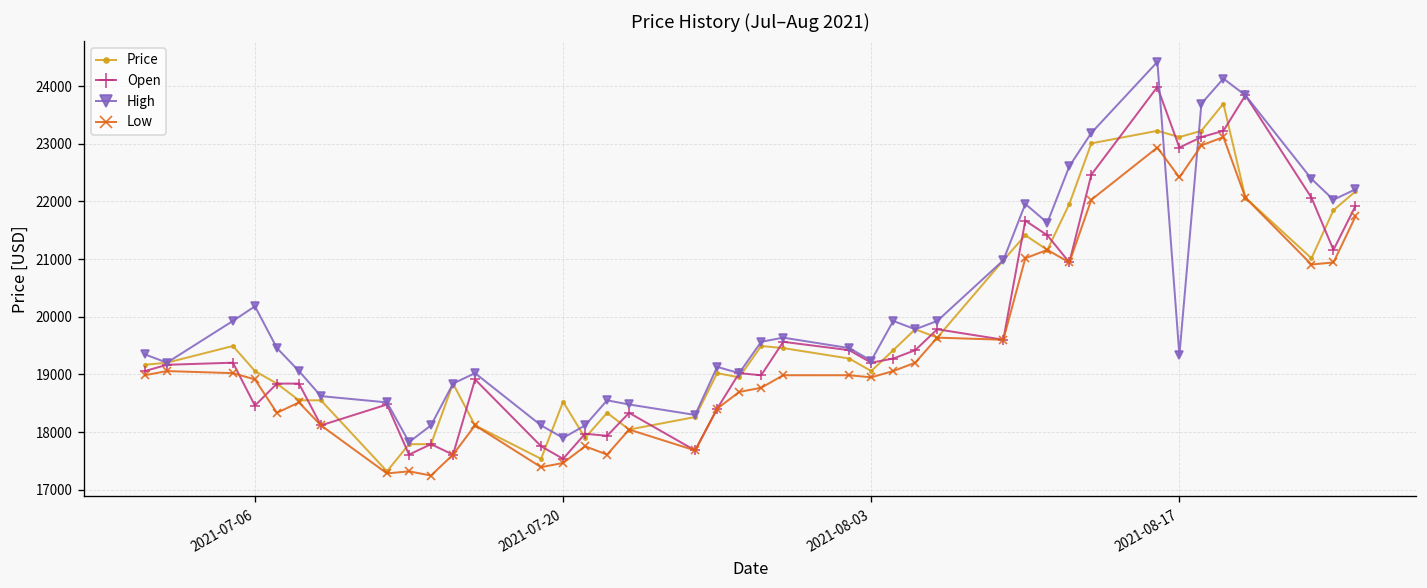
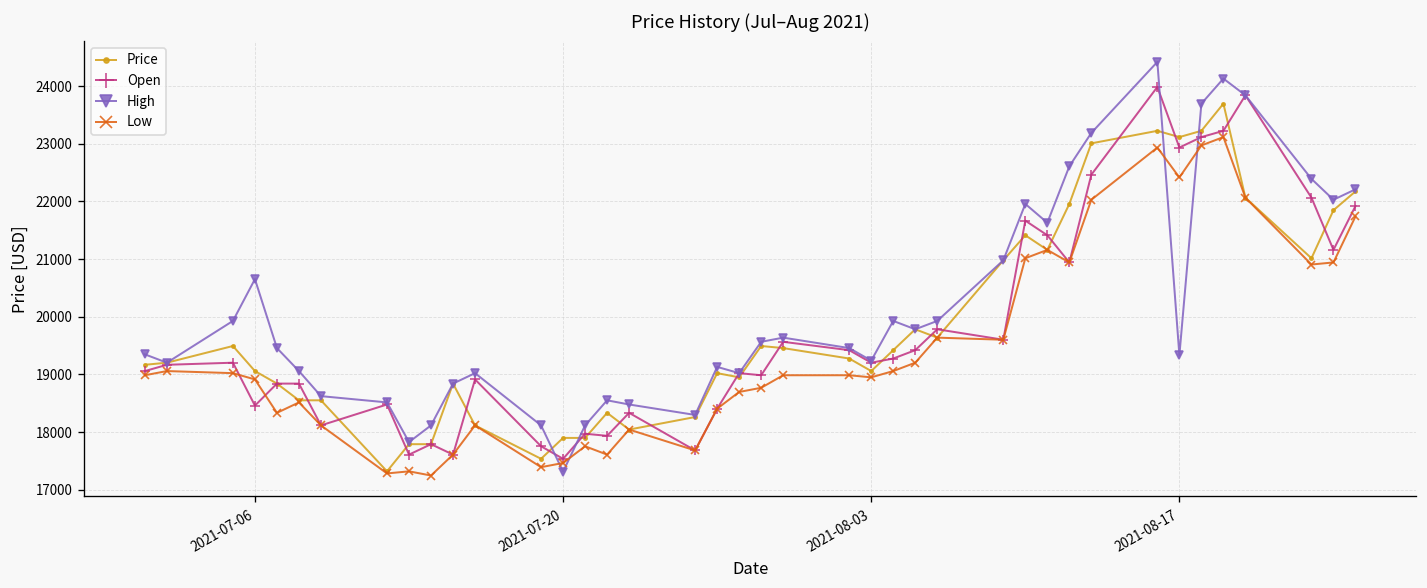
High, 2021-07-06: 20200 -> 20700
Price, 2021-07-20: 18500 -> 17900
High, 2021-07-20: 17900 -> 17300
